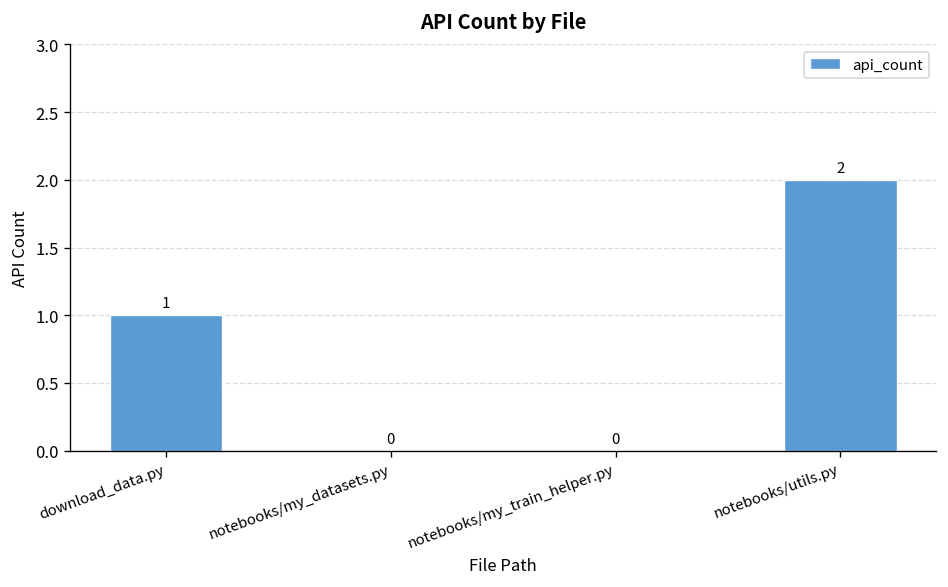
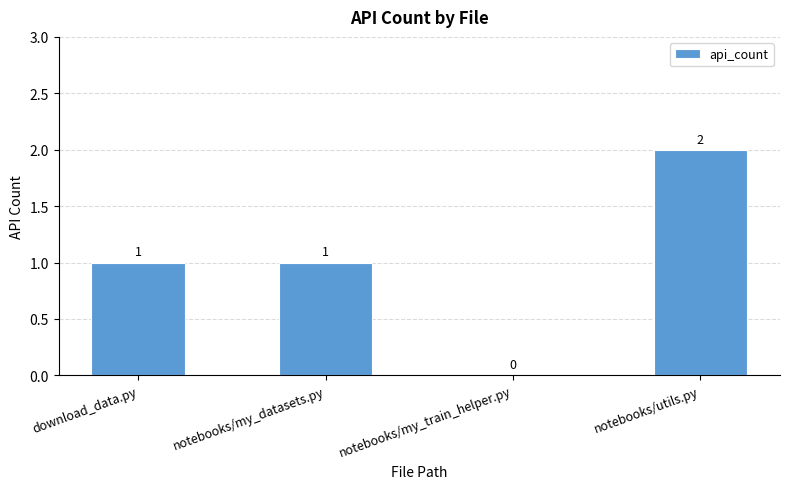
notebooks/my_datasets.py: 0 -> 1
